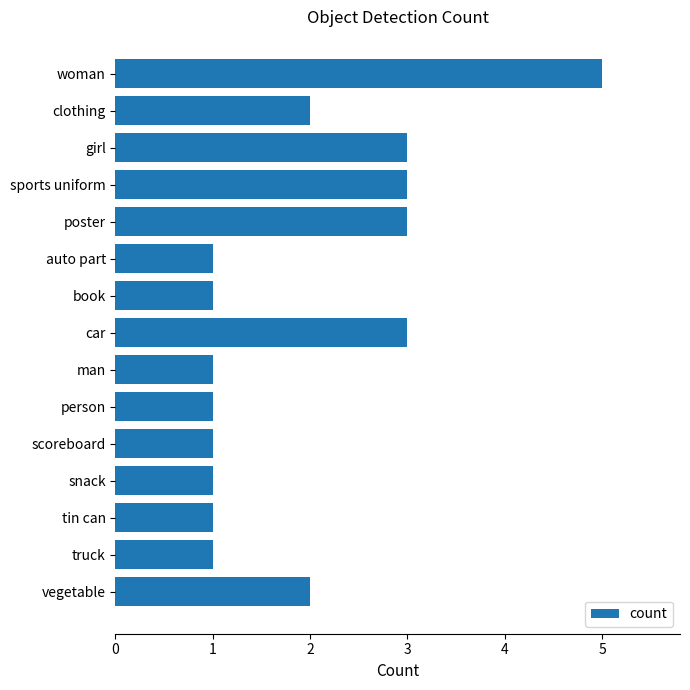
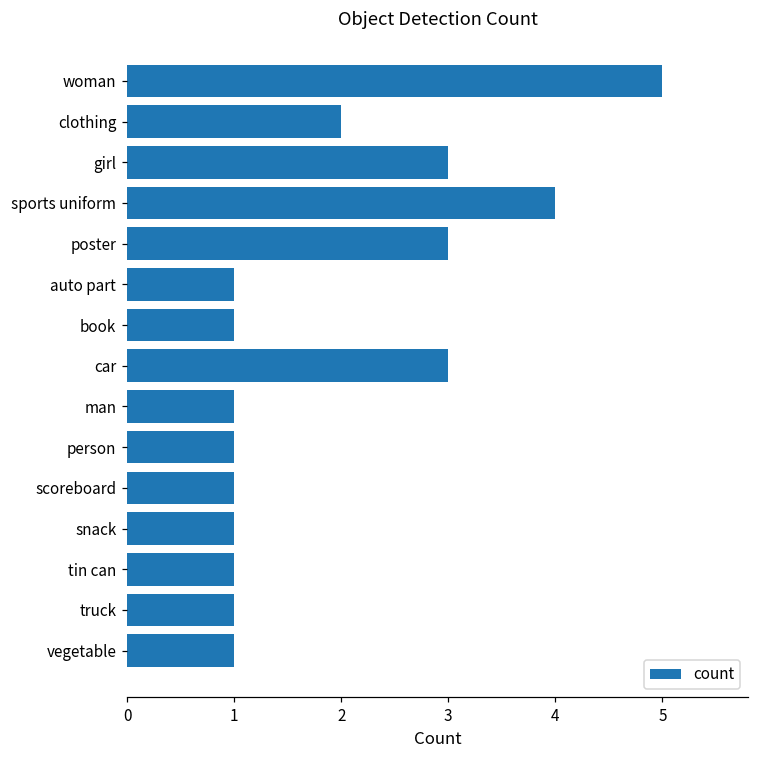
sports uniform: 3 -> 4
vegetable: 2 -> 1
